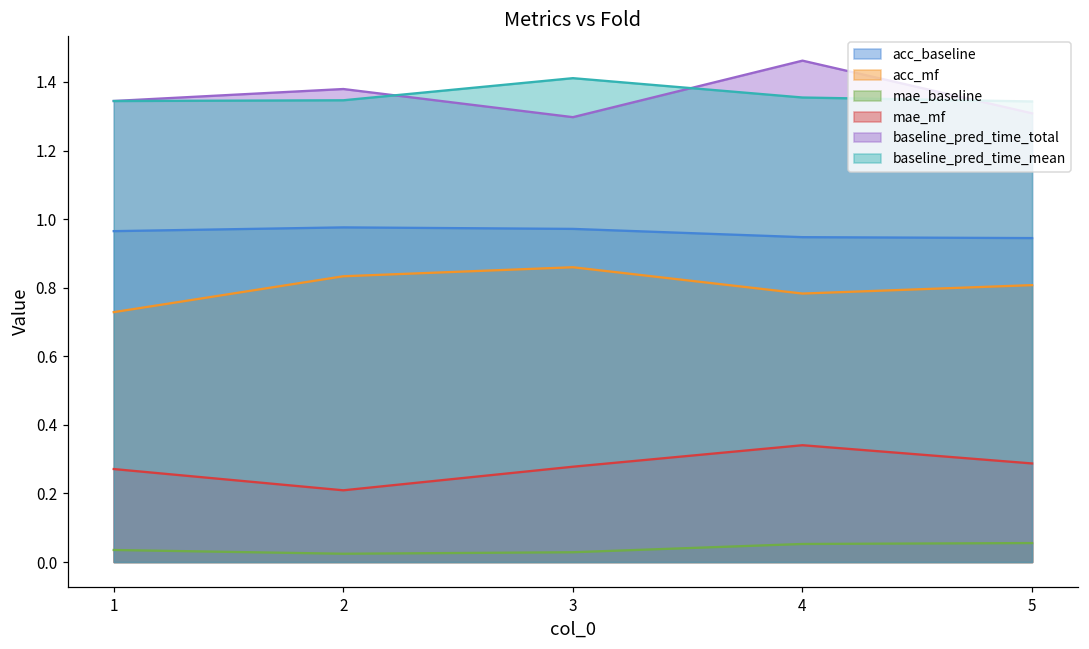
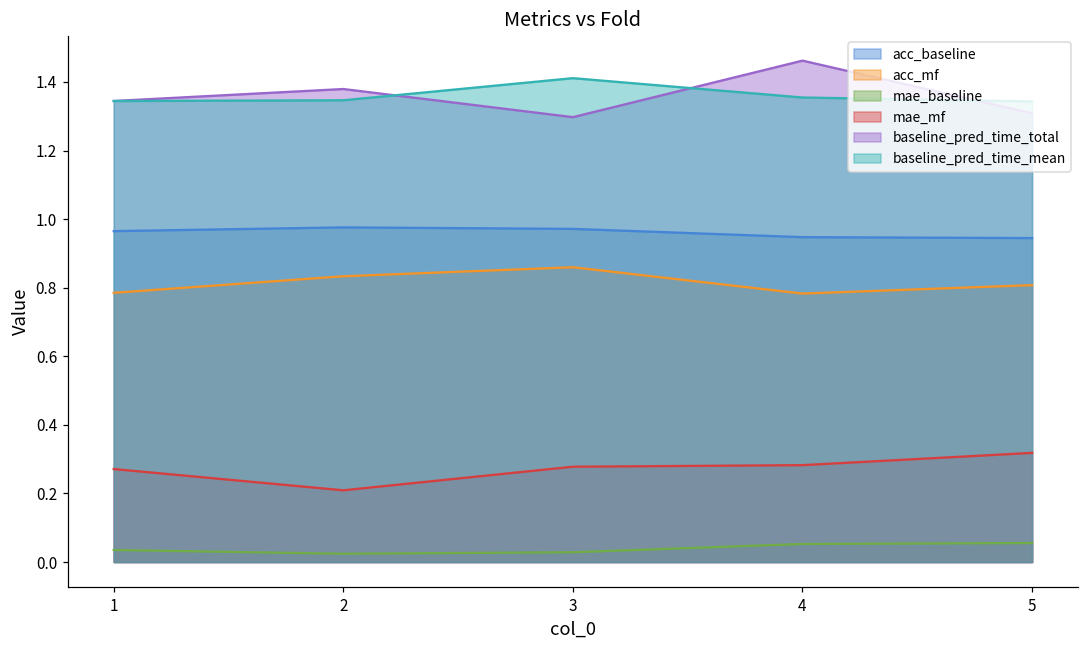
acc_mf, 1: 0.73 -> 0.79
mae_mf, 4: 0.34 -> 0.28
mae_mf, 5: 0.29 -> 0.32
